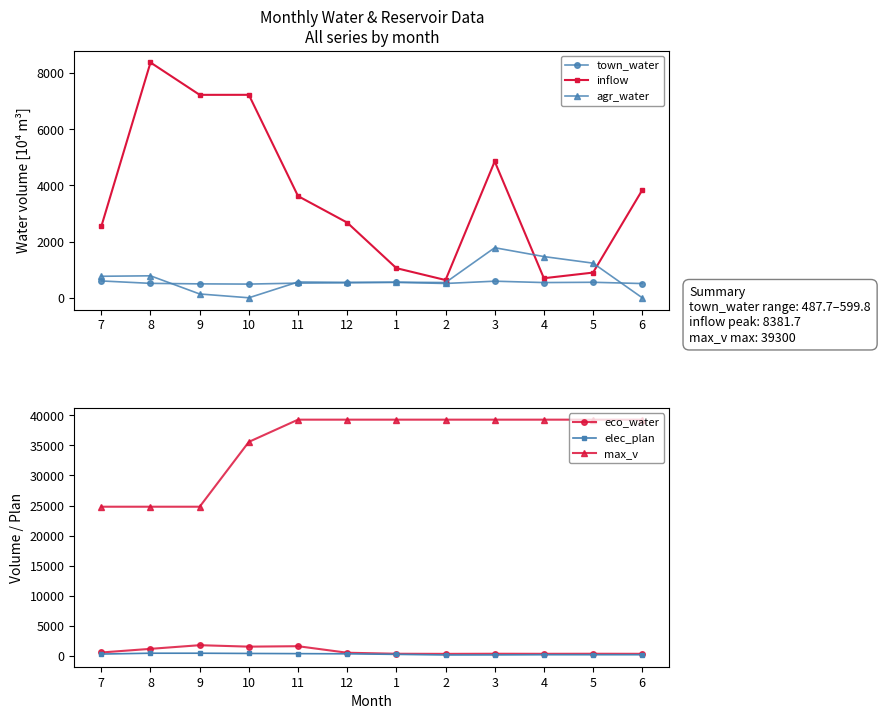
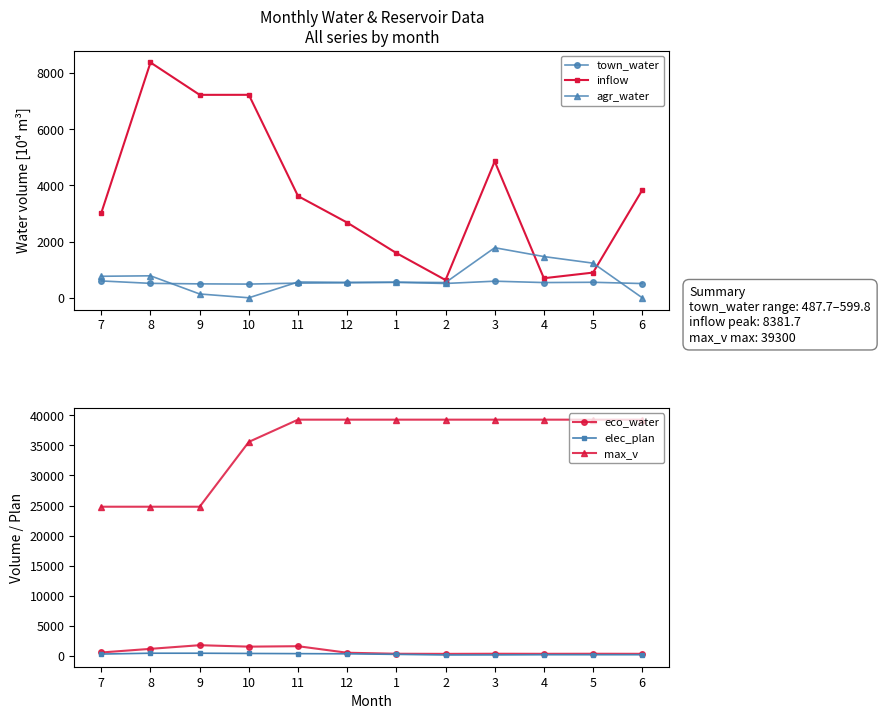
Monthly Water & Reservoir Data All series by month, inflow, 7: 2500 -> 3000
Monthly Water & Reservoir Data All series by month, inflow, 1: 1100 -> 1600
